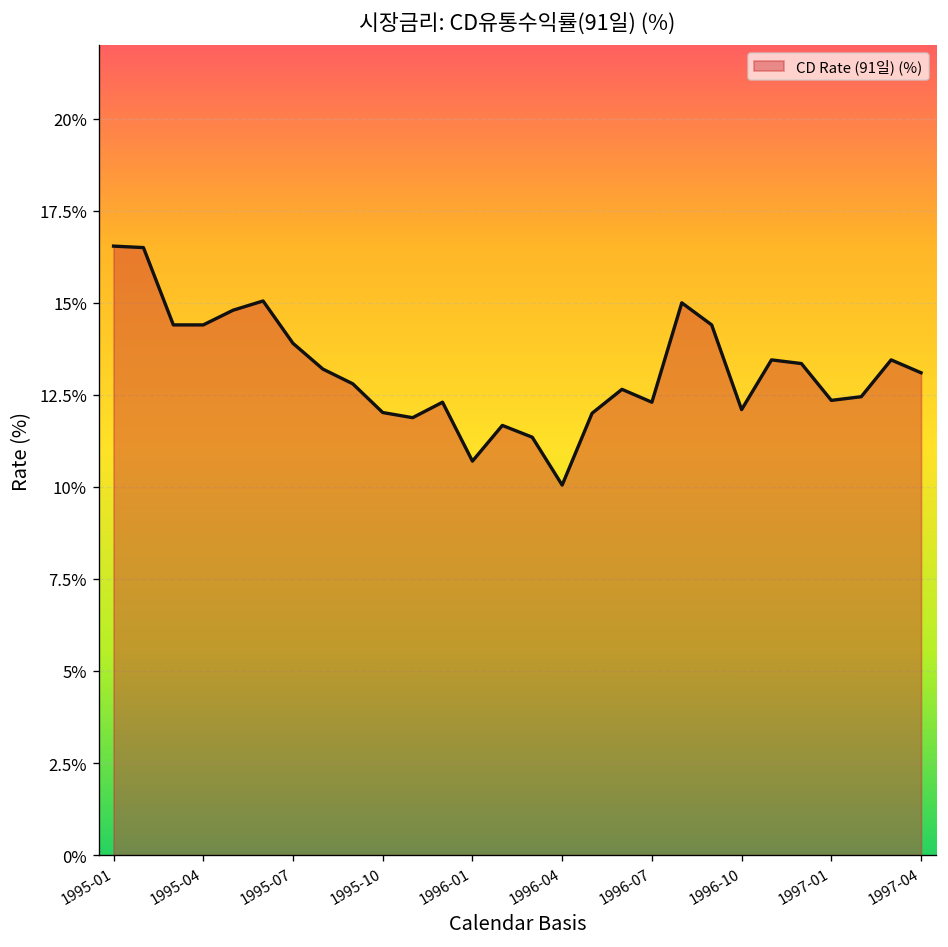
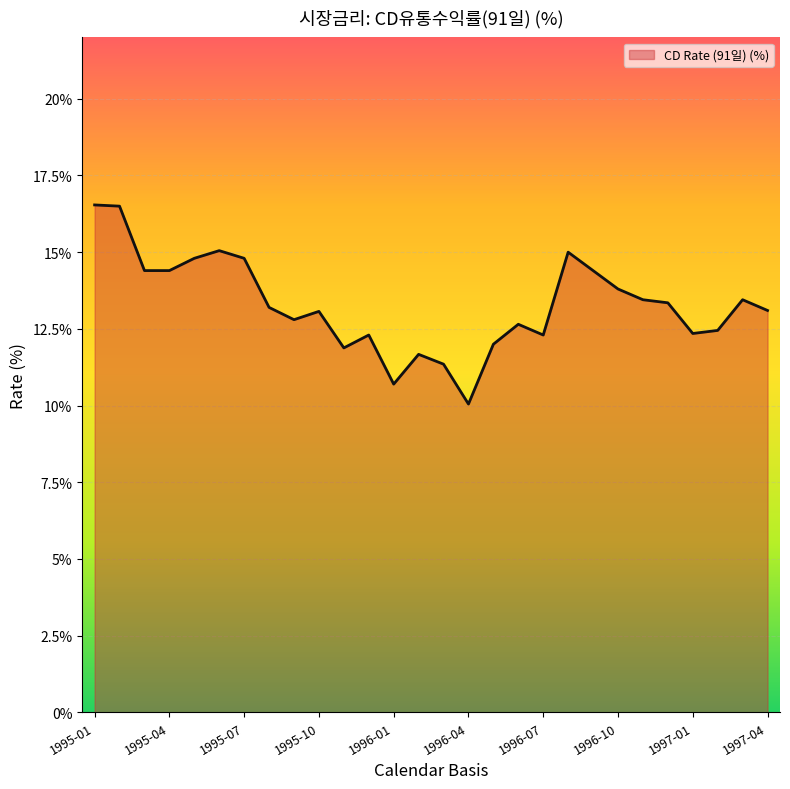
1995-07: 13.9% -> 14.8%
1995-10: 12.0% -> 13.1%
1996-10: 12.1% -> 13.8%
